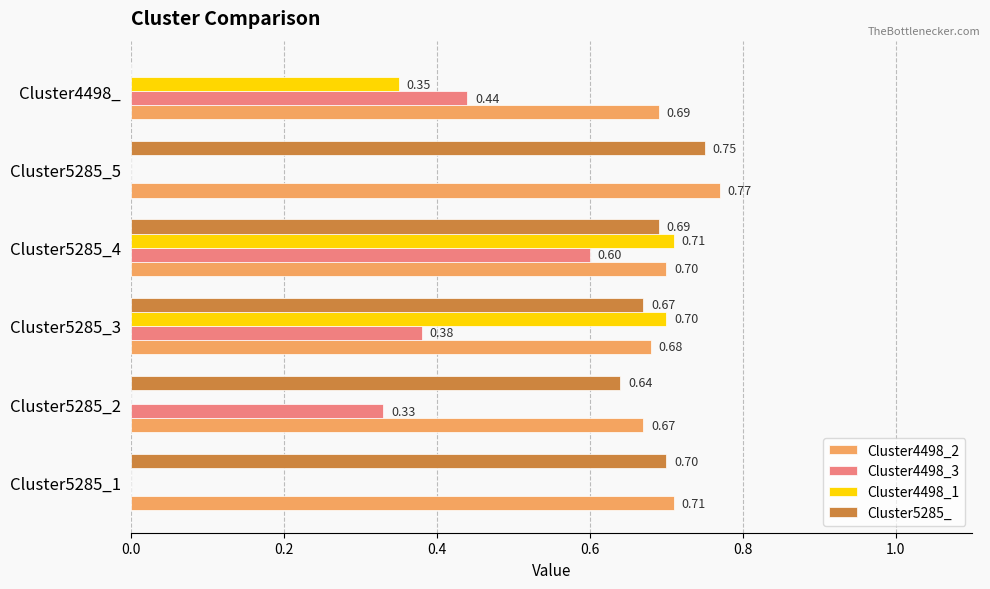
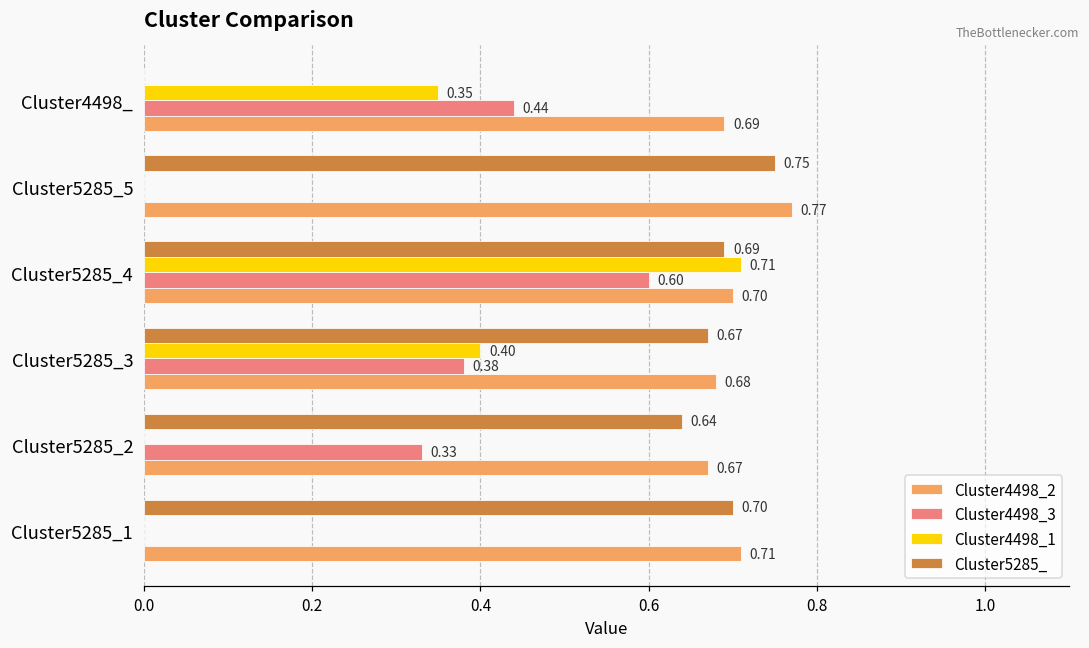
Cluster4498_1, Cluster5285_3: 0.70 -> 0.40
